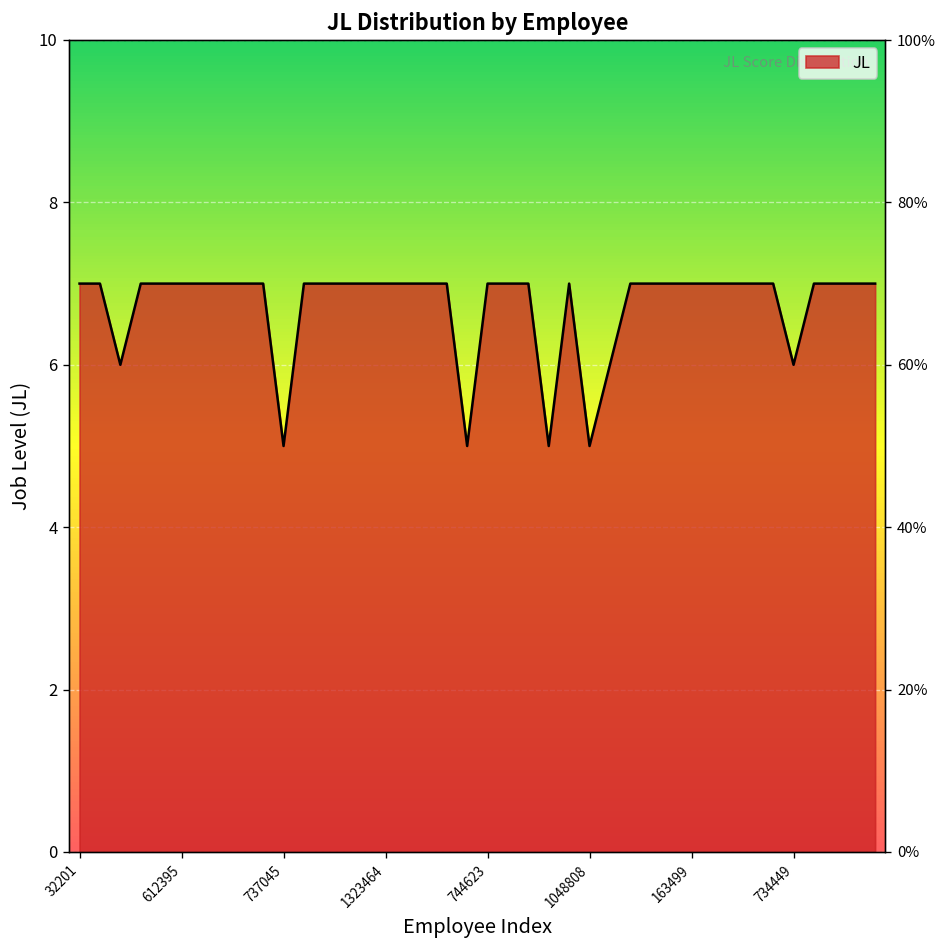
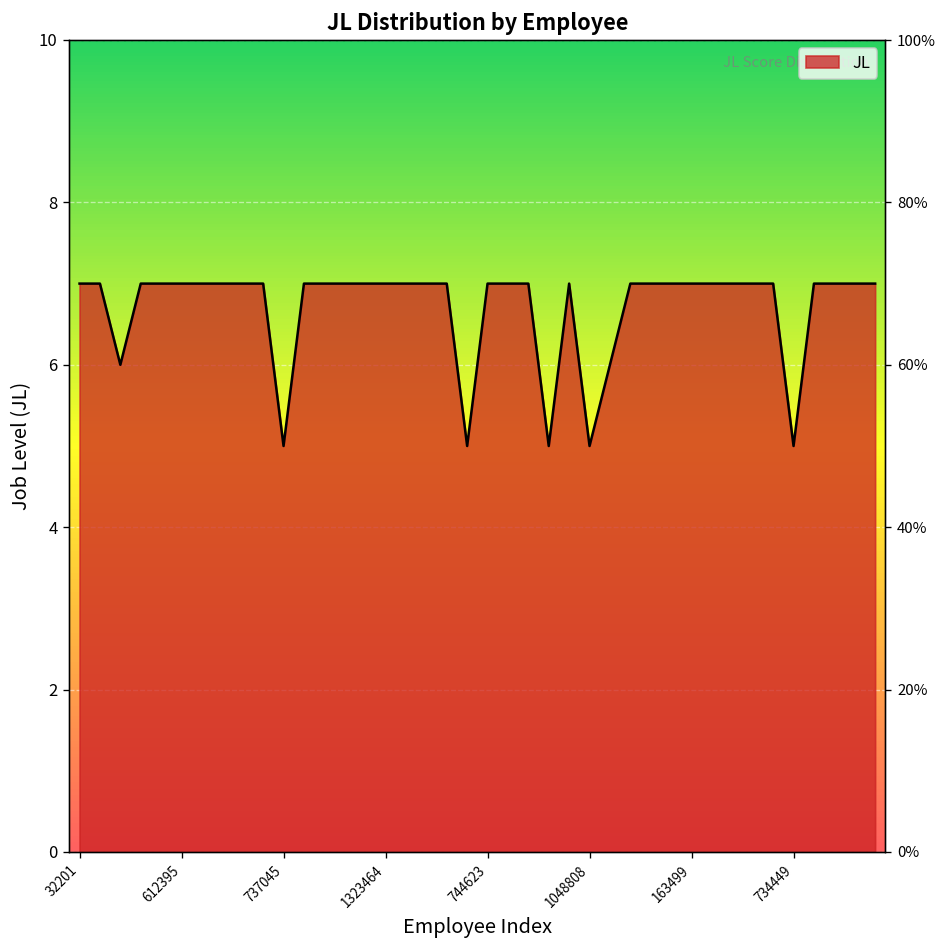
734449: 6 -> 5
